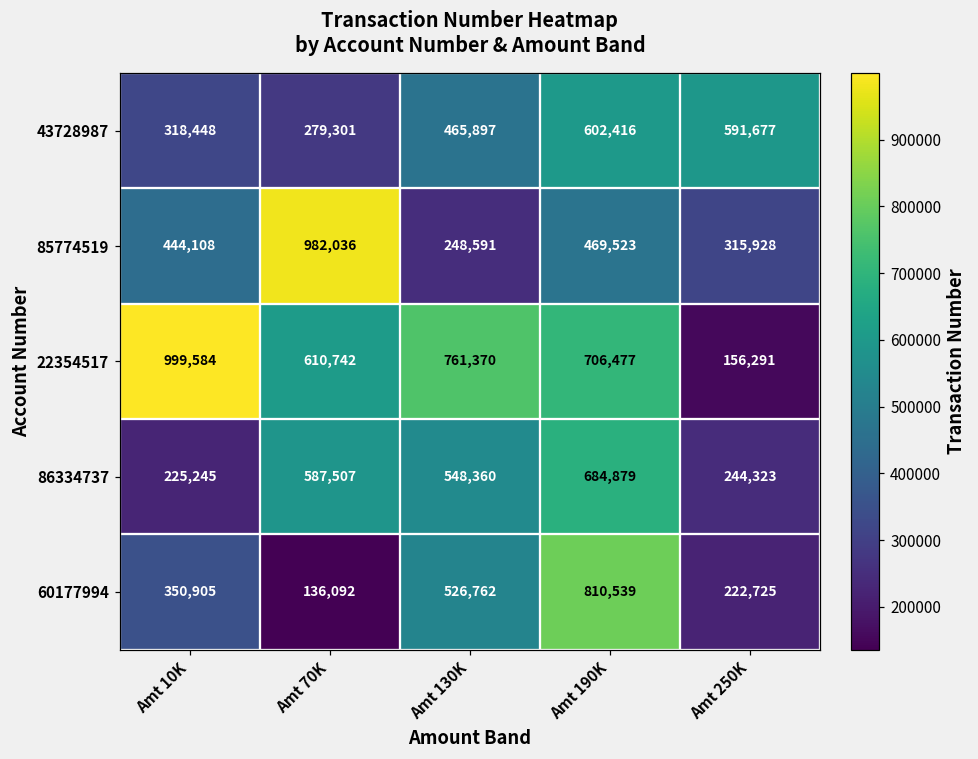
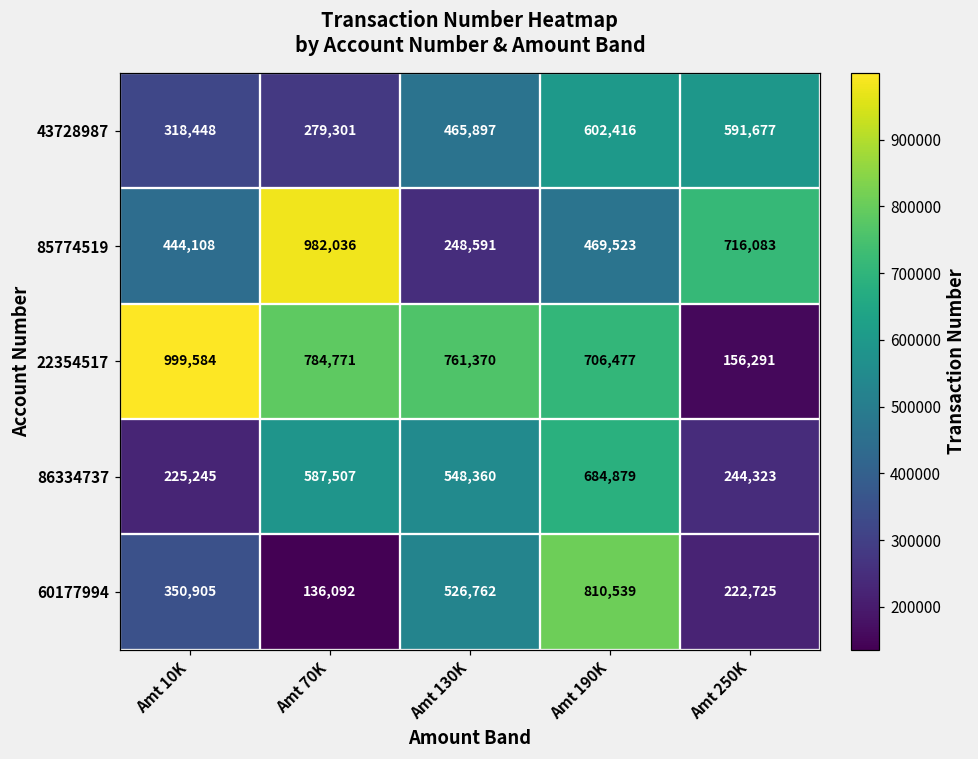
85774519, Amt 250K: 315,928 -> 716,083
22354517, Amt 70K: 610,742 -> 784,771
